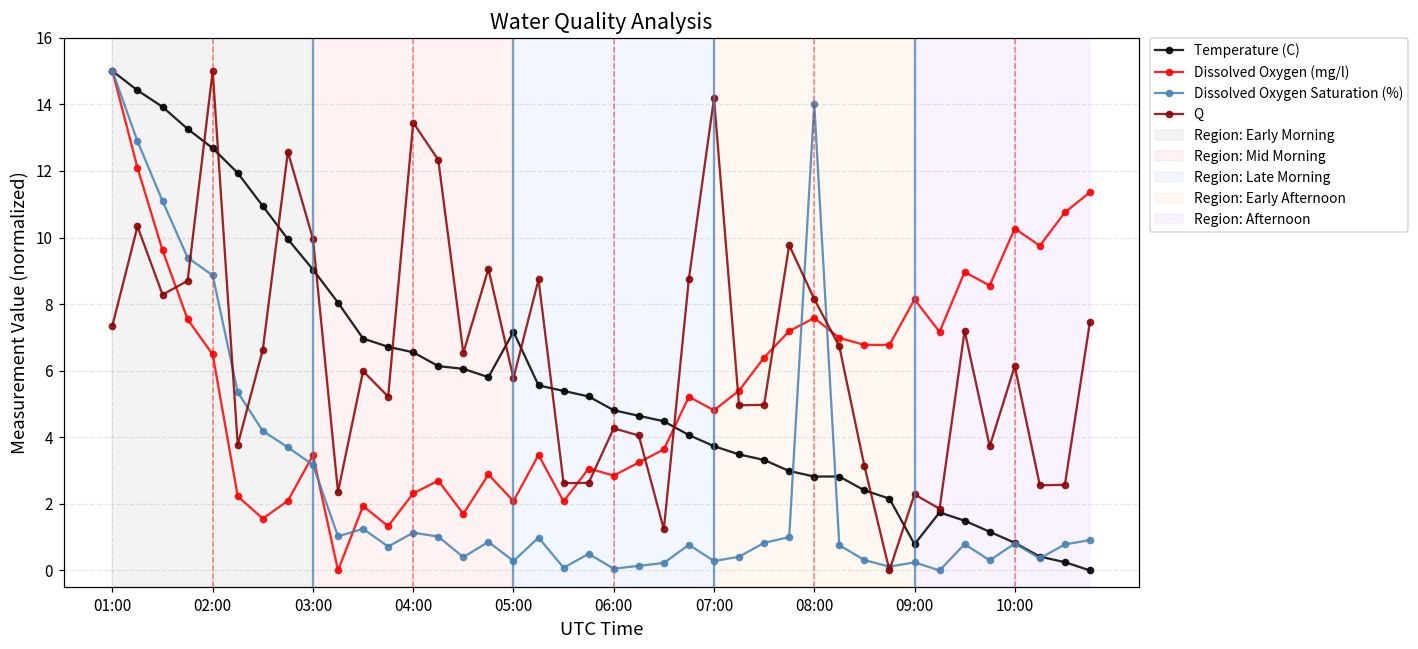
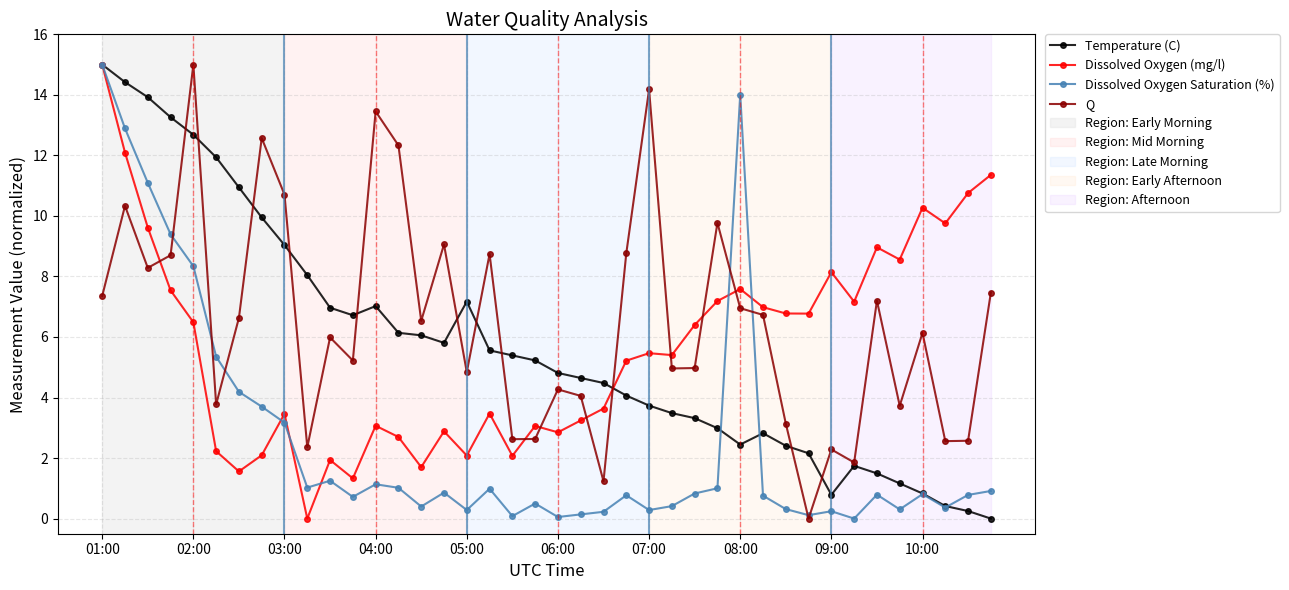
Dissolved Oxygen Saturation (%), 02:00: 8.9 -> 8.3
Q, 03:00: 10.0 -> 10.7
Temperature (C), 04:00: 6.6 -> 7.0
Dissolved Oxygen (mg/l), 04:00: 2.3 -> 3.1
Q, 05:00: 5.8 -> 4.8
Dissolved Oxygen (mg/l), 07:00: 4.8 -> 5.5
Temperature (C), 08:00: 2.8 -> 2.4
Q, 08:00: 8.2 -> 7.0
